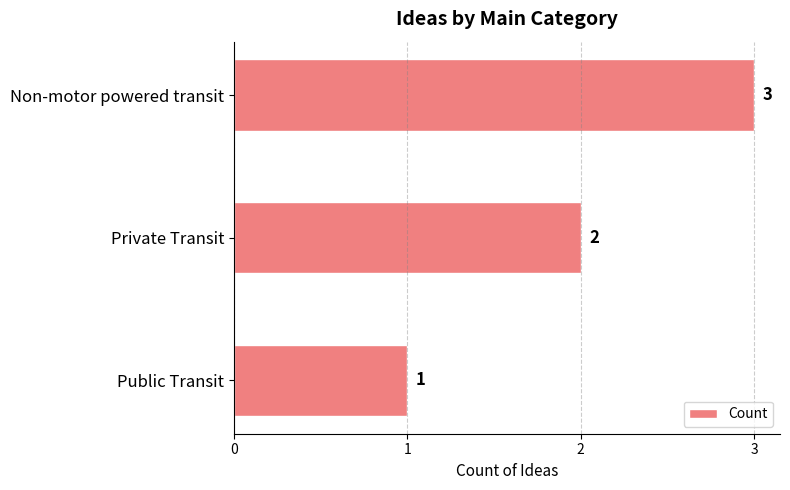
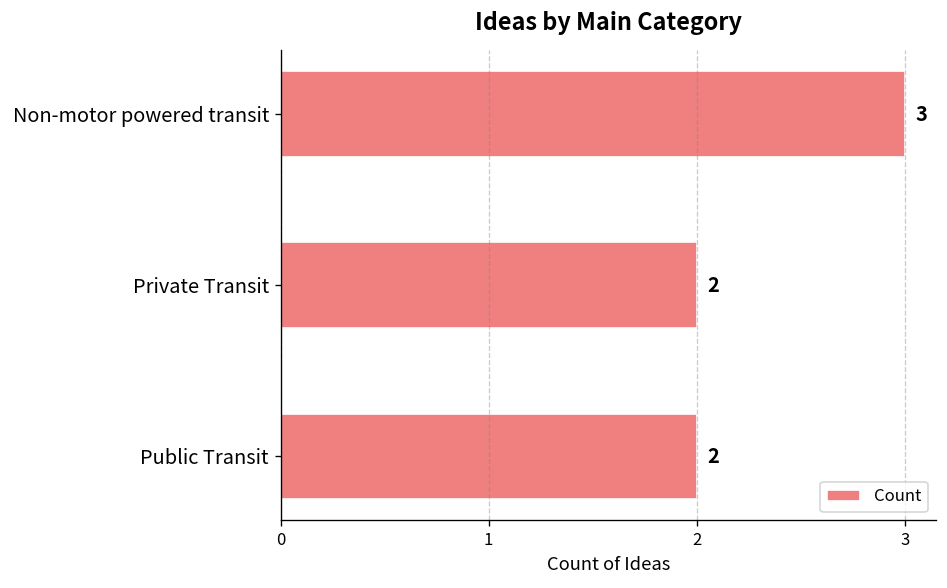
Public Transit: 1 -> 2
